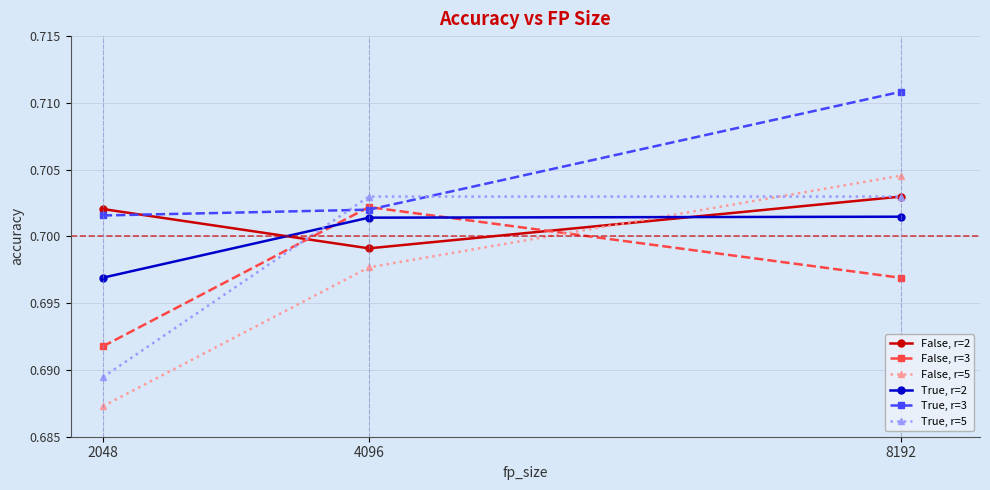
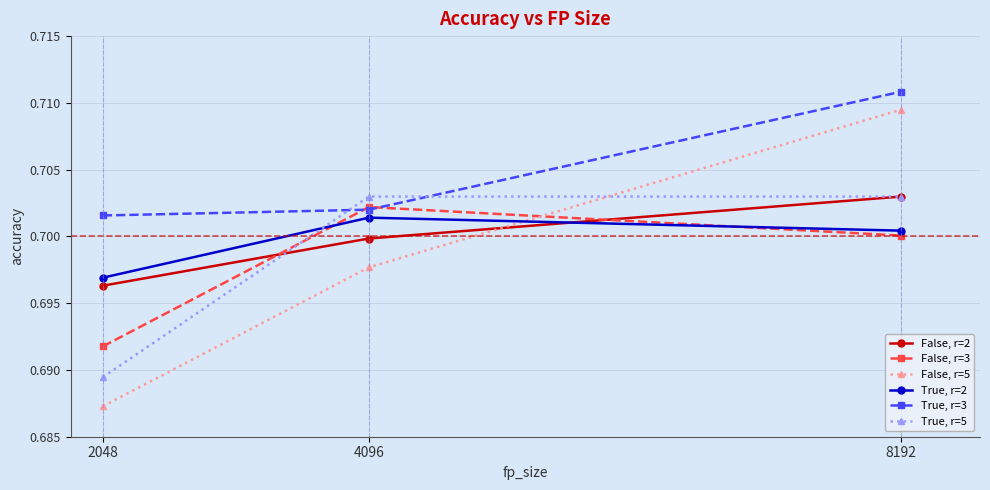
False, r=2, 2048: 0.7021 -> 0.6963
False, r=2, 4096: 0.6991 -> 0.6998
False, r=3, 8192: 0.6969 -> 0.7001
False, r=5, 8192: 0.7046 -> 0.7095
True, r=2, 8192: 0.7015 -> 0.7004
